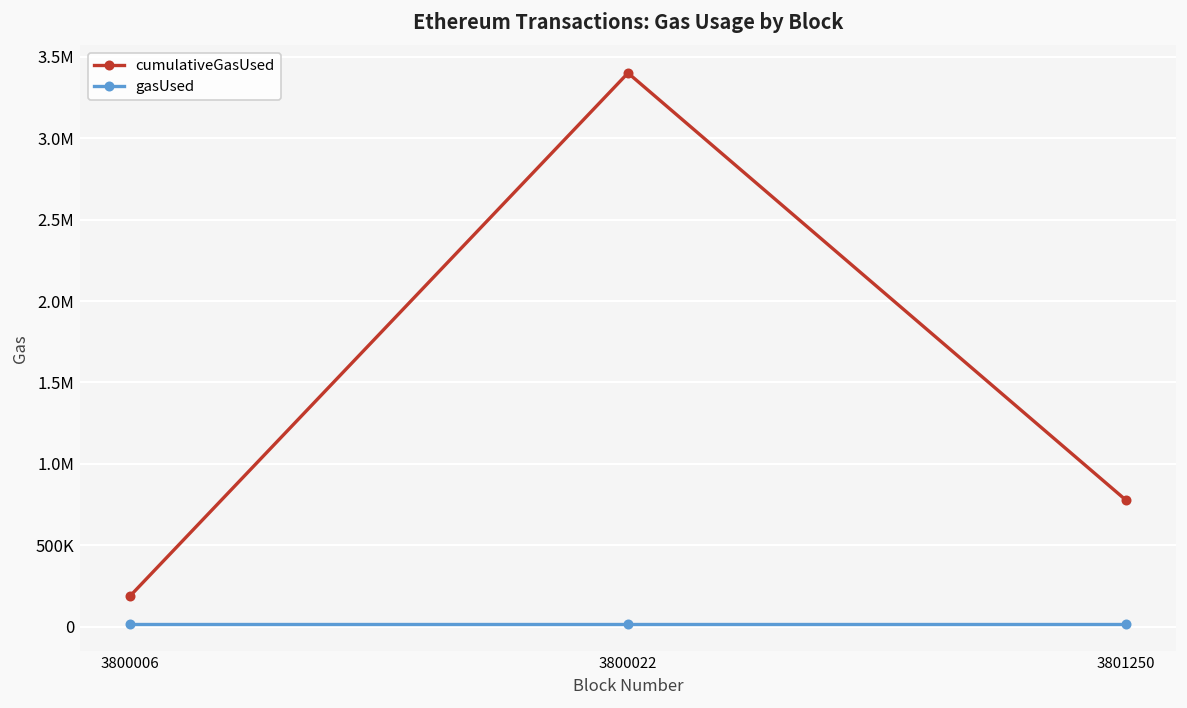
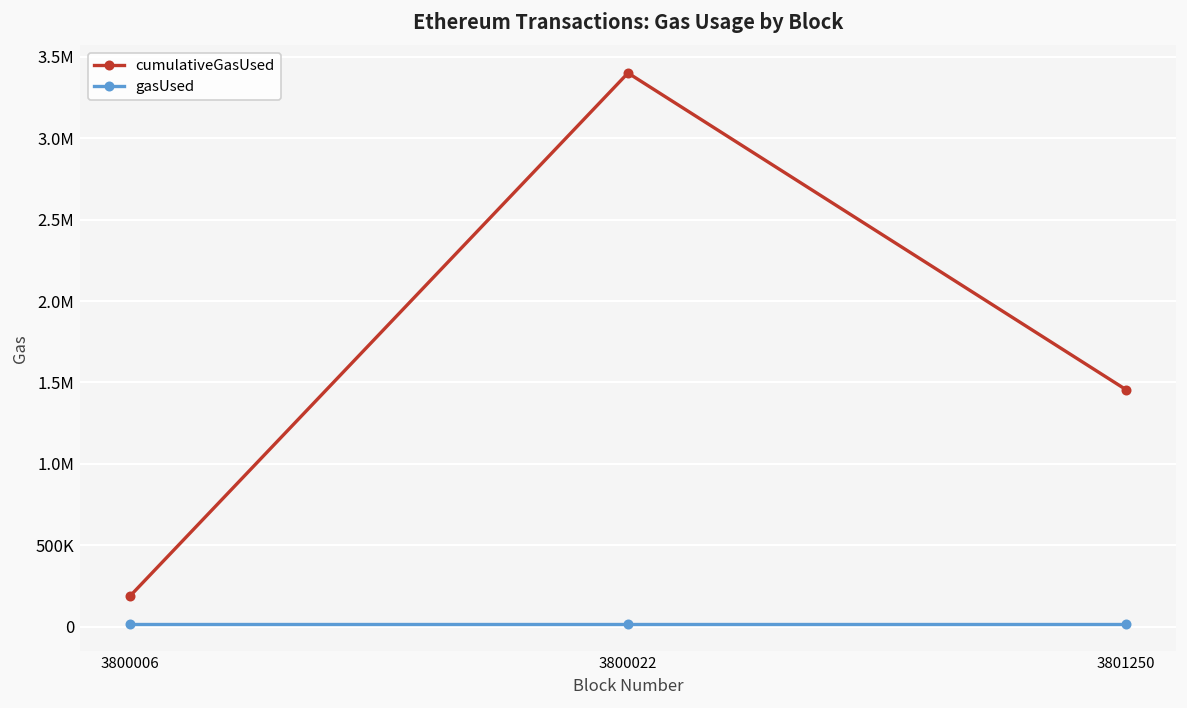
cumulativeGasUsed, 3801250: 780000 -> 1460000
